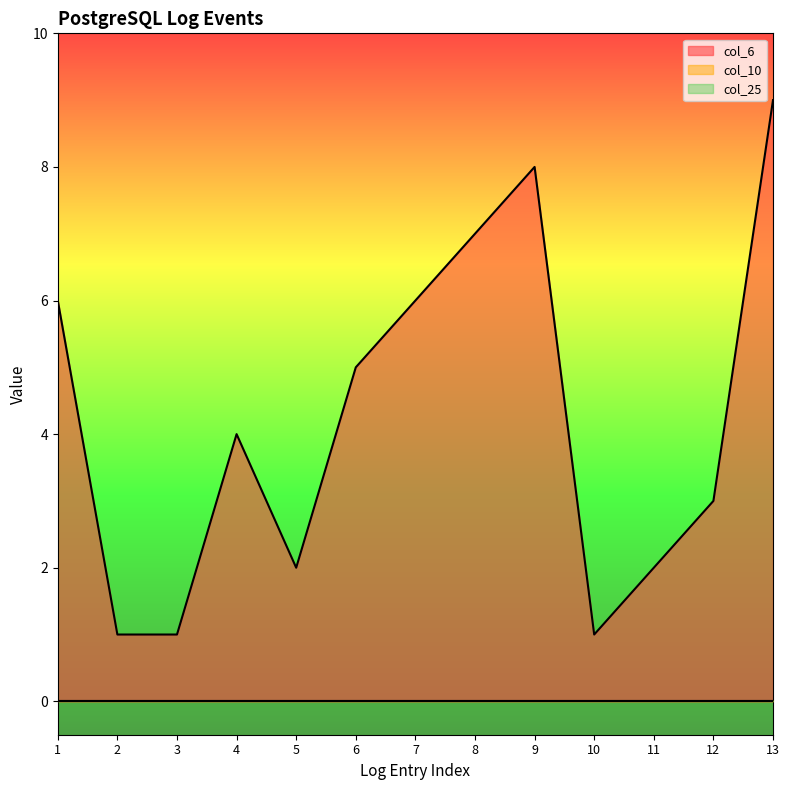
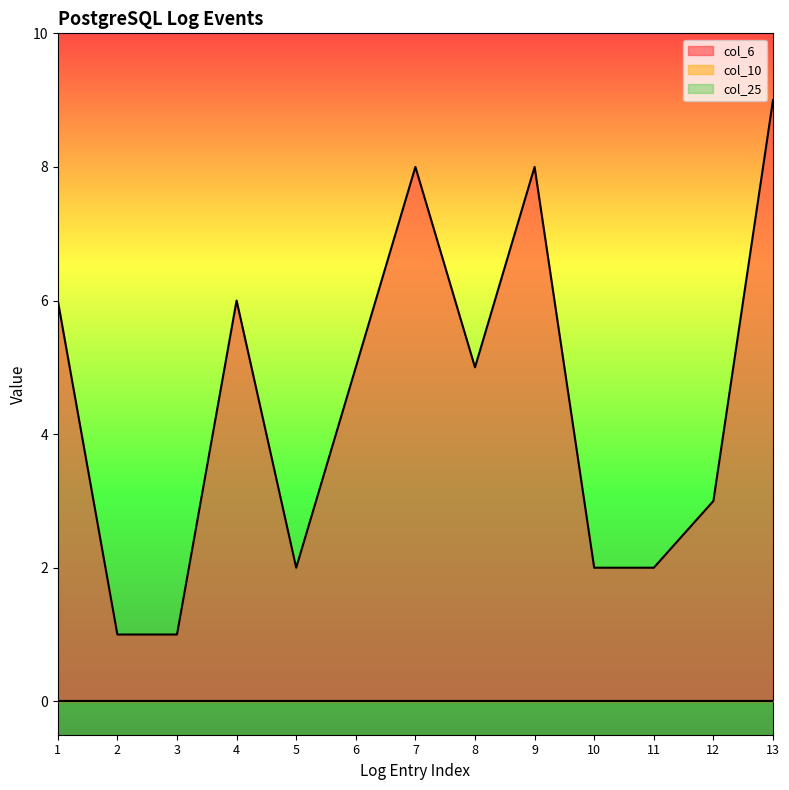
col_6, 4: 4 -> 6
col_6, 7: 6 -> 8
col_6, 8: 7 -> 5
col_6, 10: 1 -> 2
